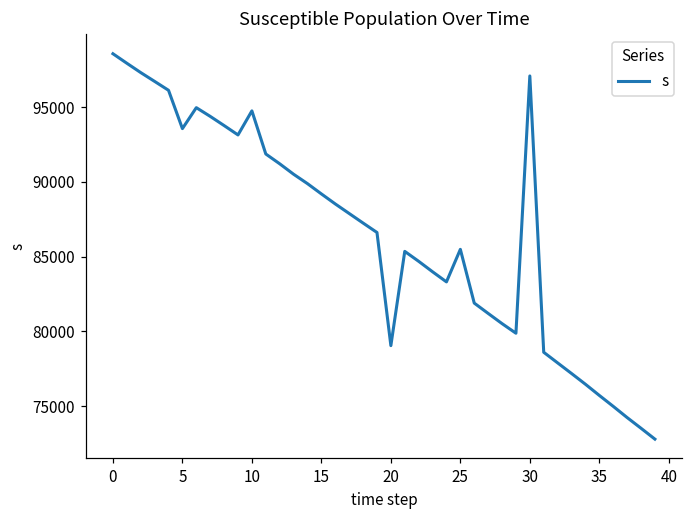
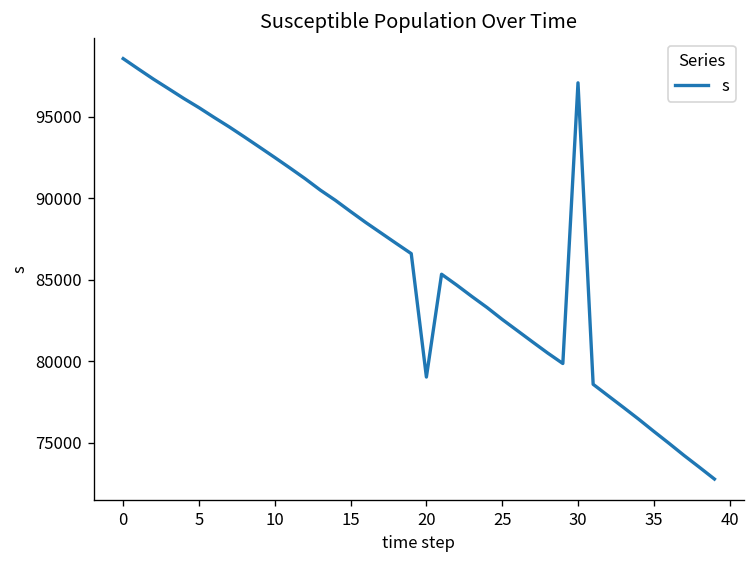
5: 93600 -> 95600
10: 94800 -> 92500
25: 85500 -> 82600
